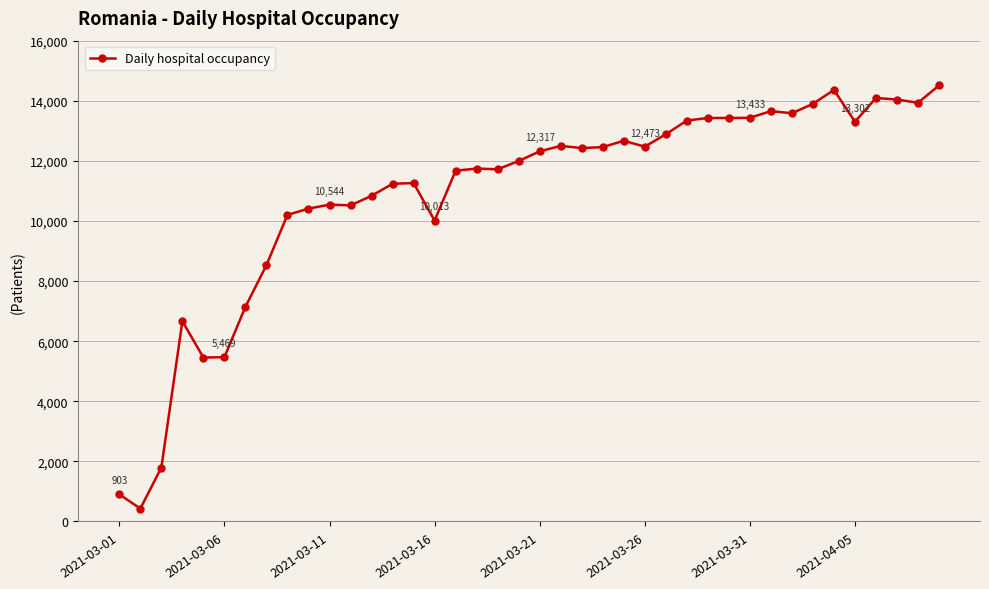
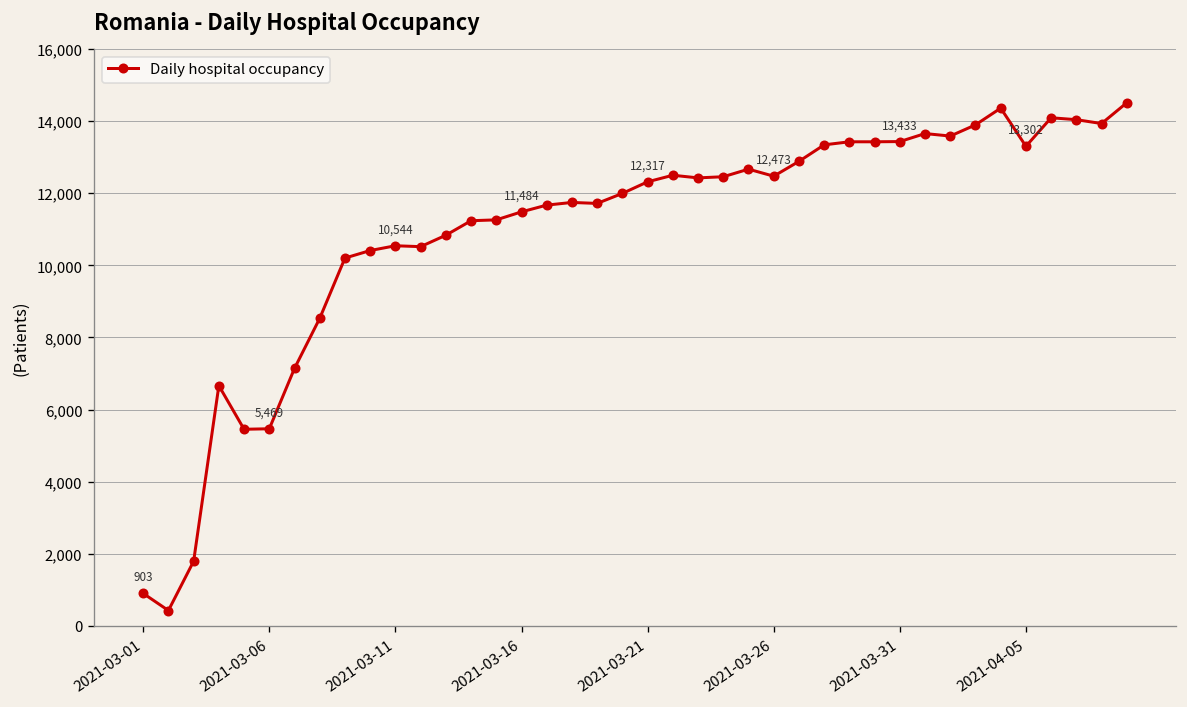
2021-03-16: 10,013 -> 11,484
